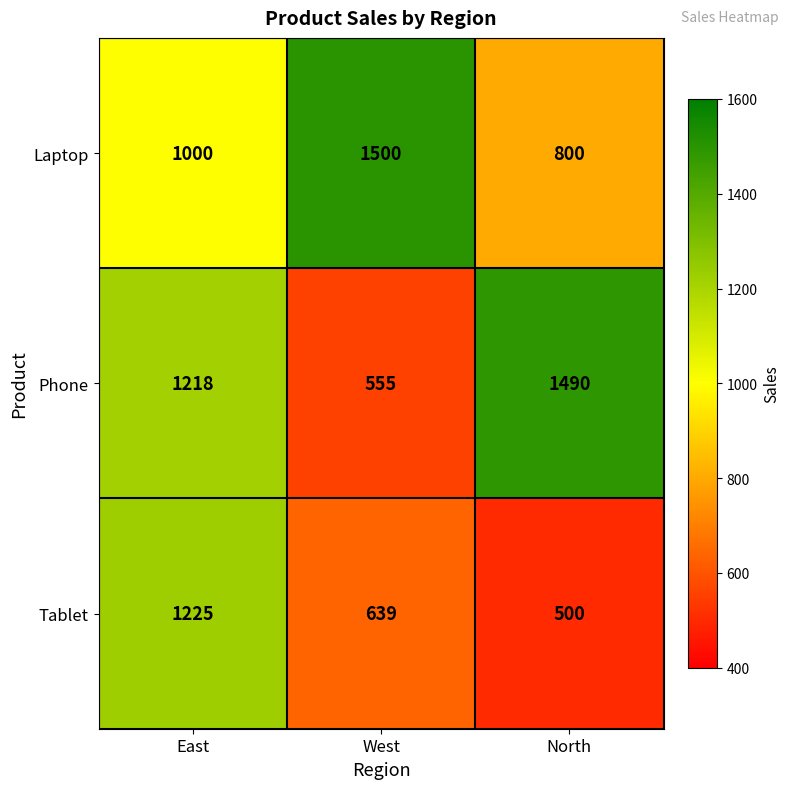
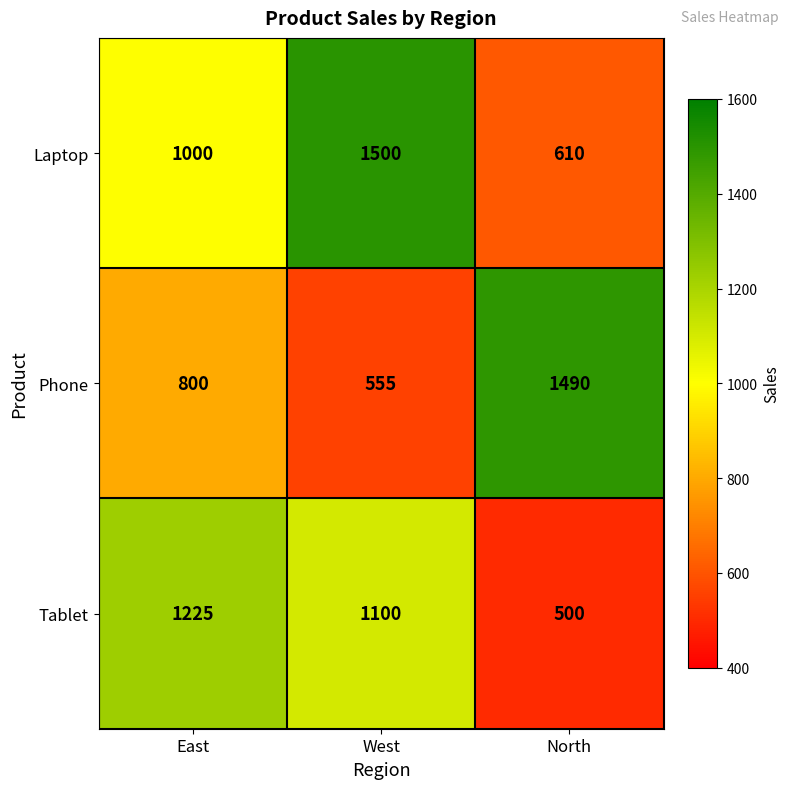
Laptop, North: 800 -> 610
Phone, East: 1218 -> 800
Tablet, West: 639 -> 1100
